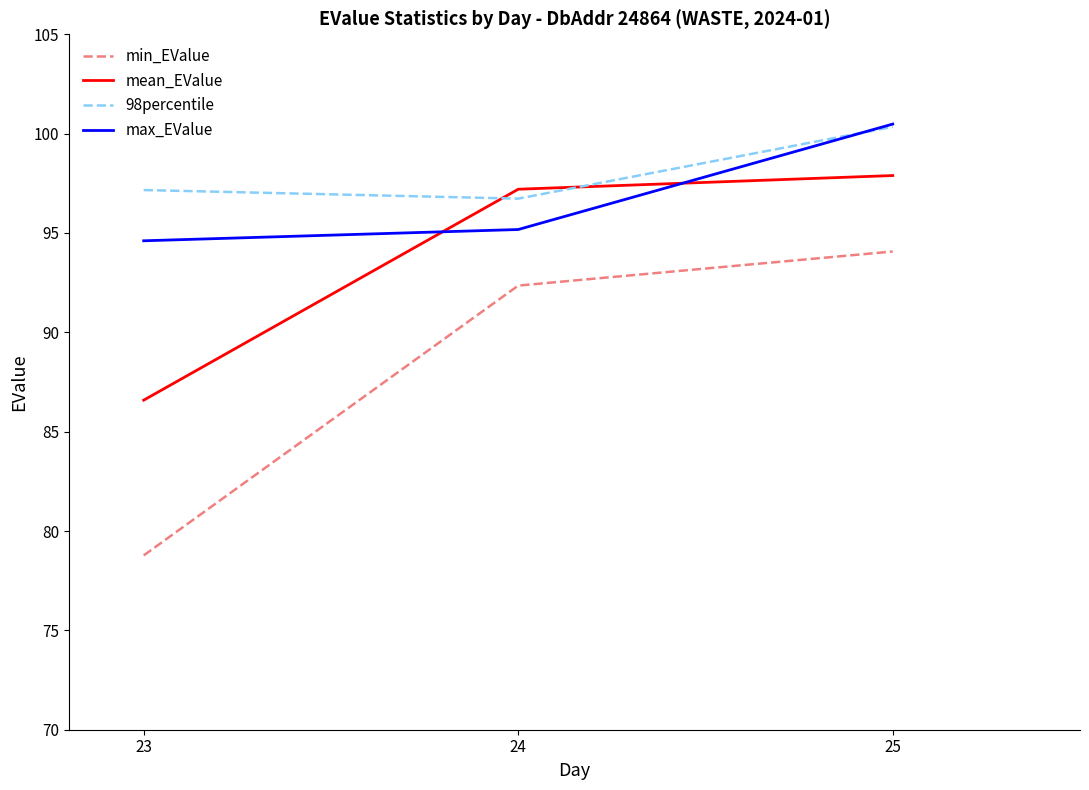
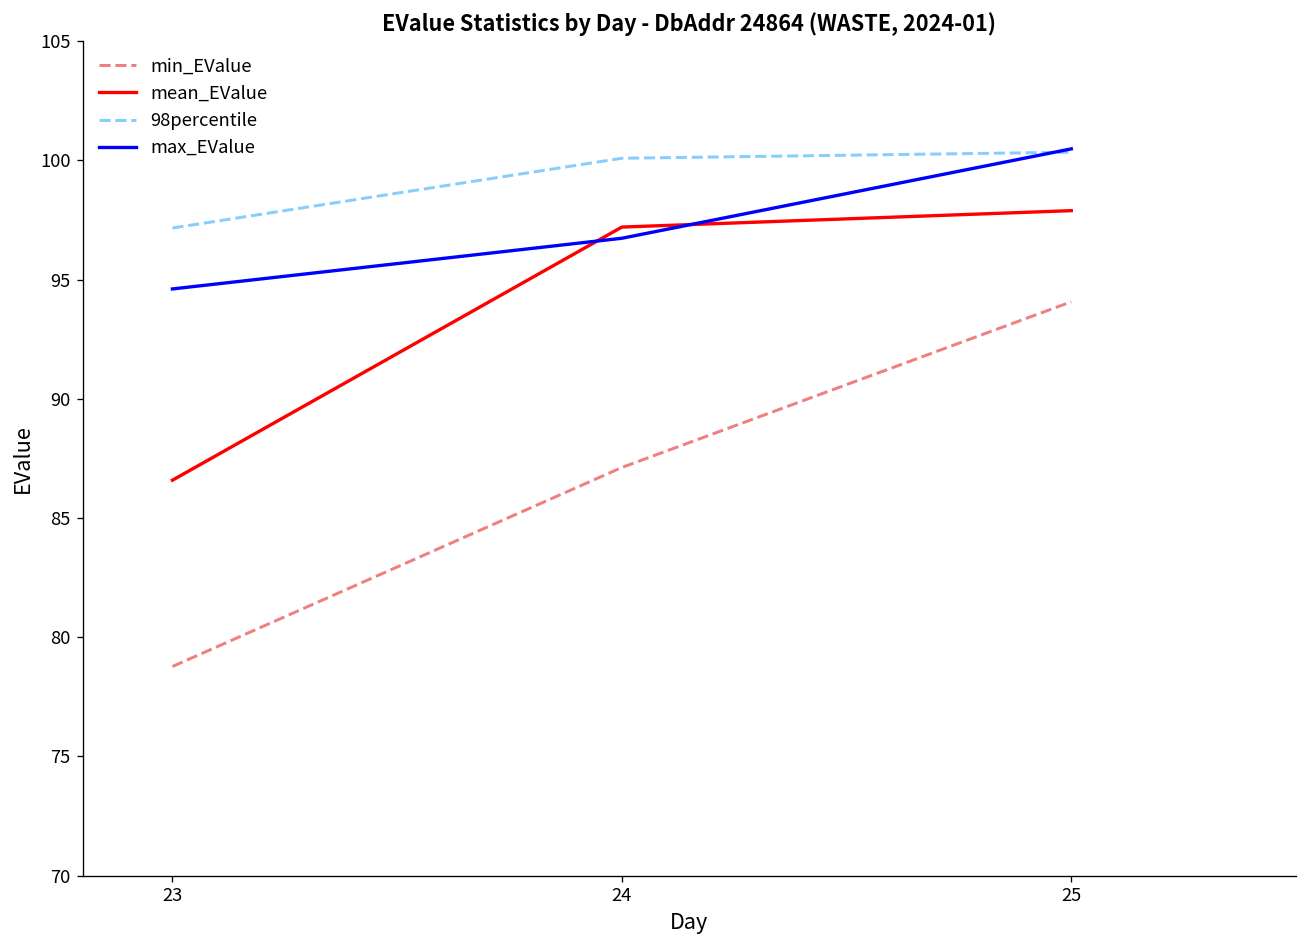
min_EValue, 24: 92.4 -> 87.1
98percentile, 24: 96.7 -> 100.1
max_EValue, 24: 95.2 -> 96.7
